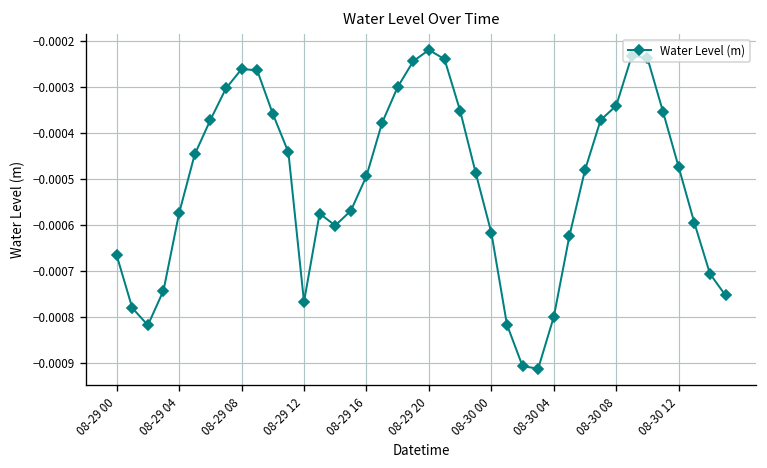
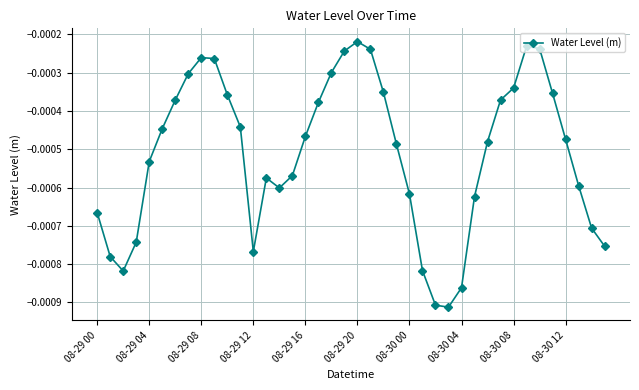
08-29 04: -0.00057 -> -0.00053
08-29 16: -0.00049 -> -0.00047
08-30 04: -0.00080 -> -0.00086
